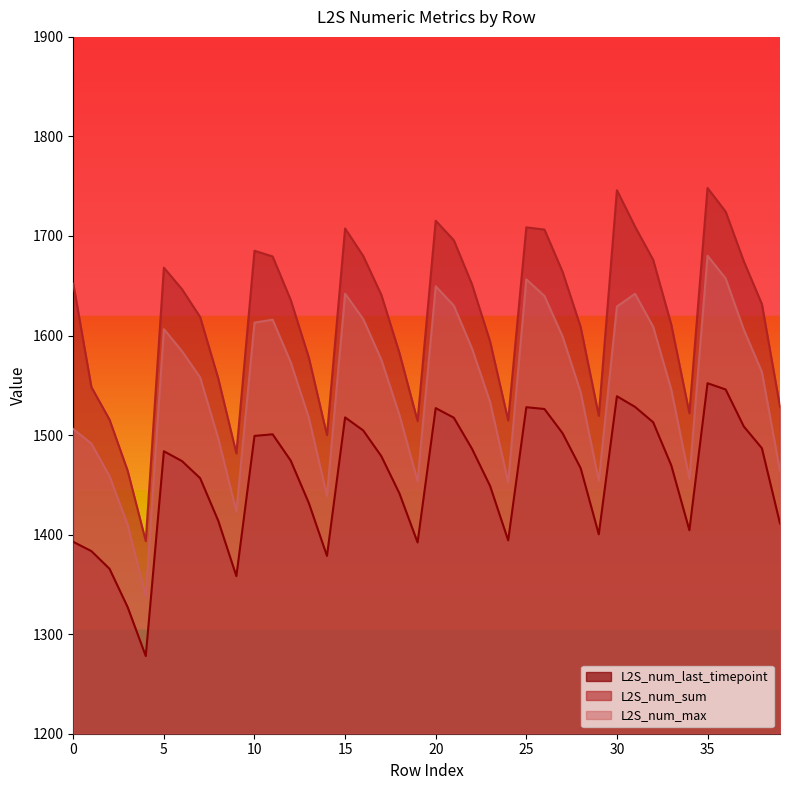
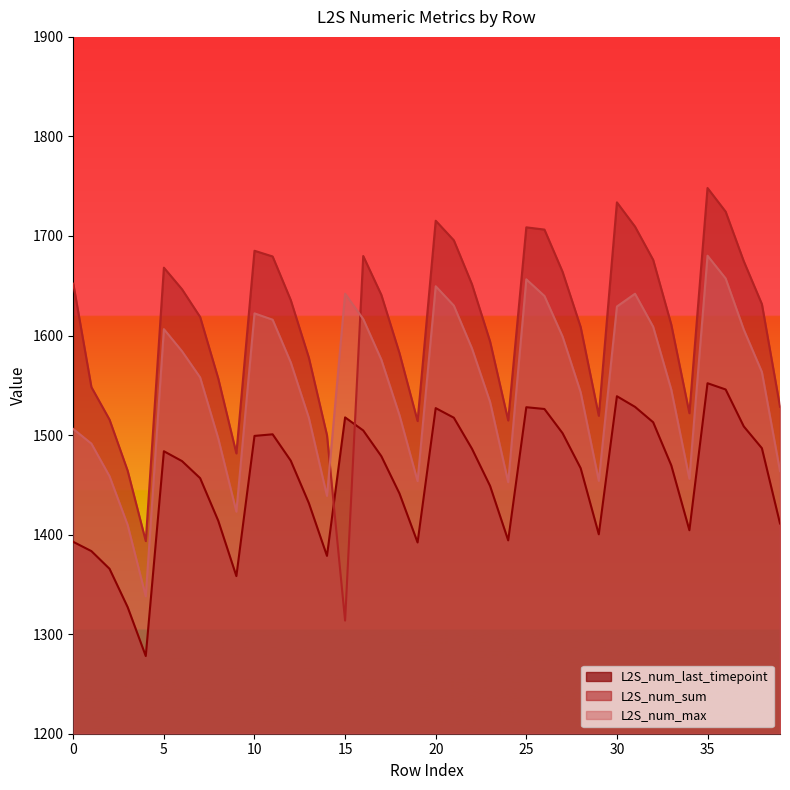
L2S_num_max, 10: 1610 -> 1620
L2S_num_sum, 15: 1710 -> 1310
L2S_num_sum, 30: 1750 -> 1730
